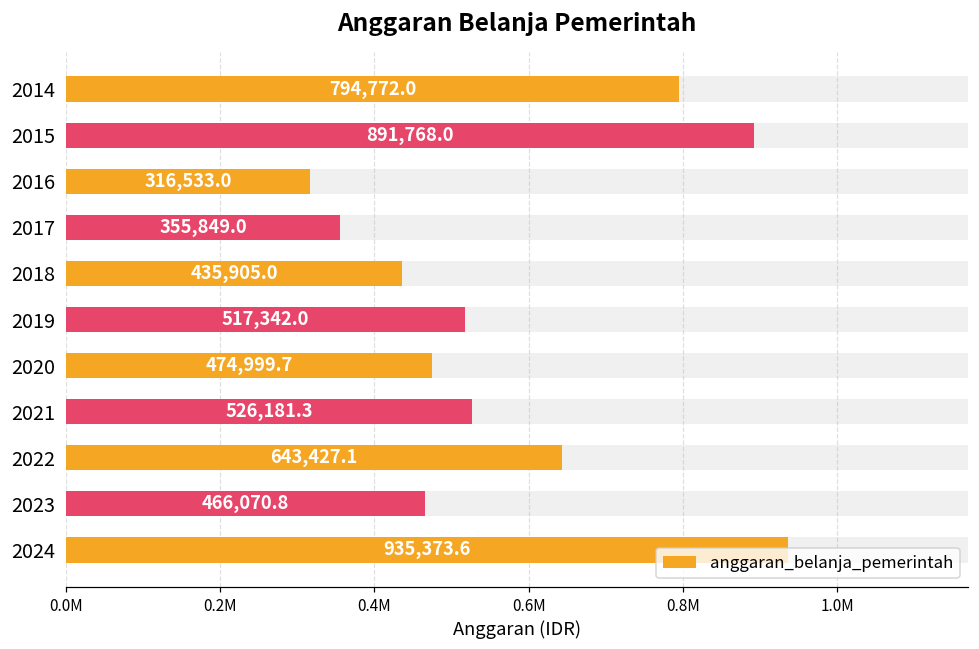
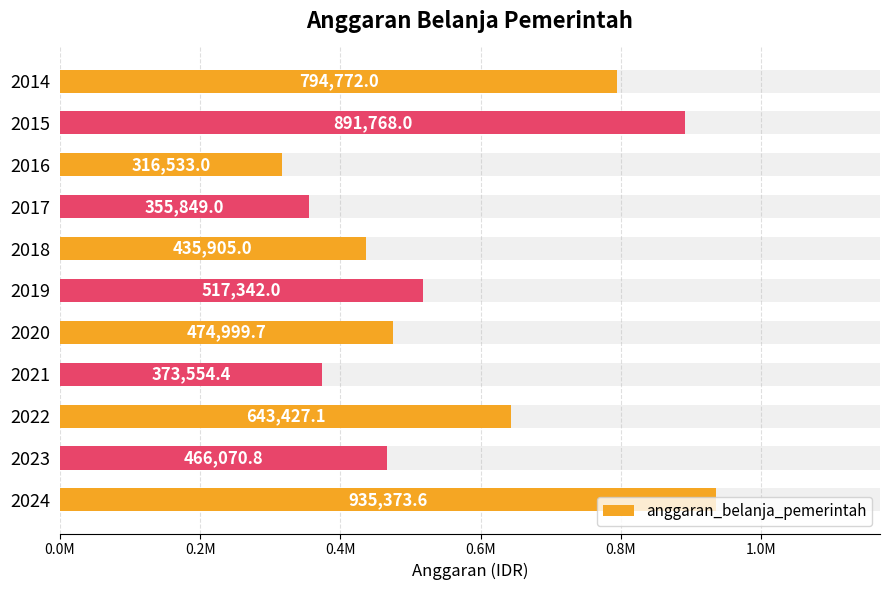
anggaran_belanja_pemerintah, 2021: 526,181.3 -> 373,554.4
